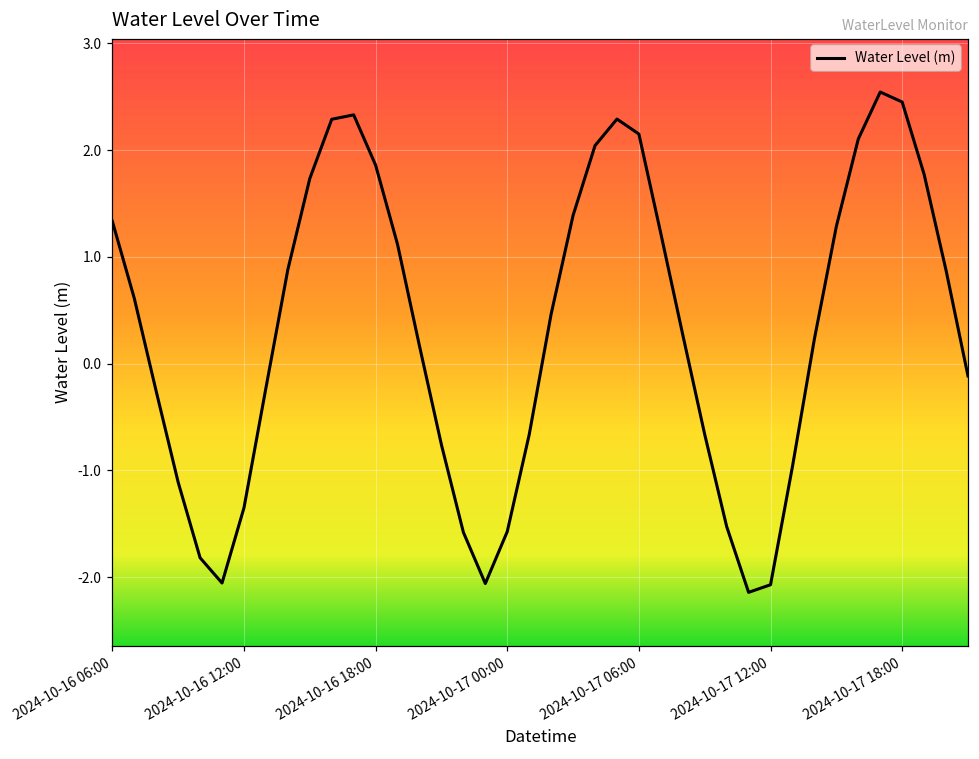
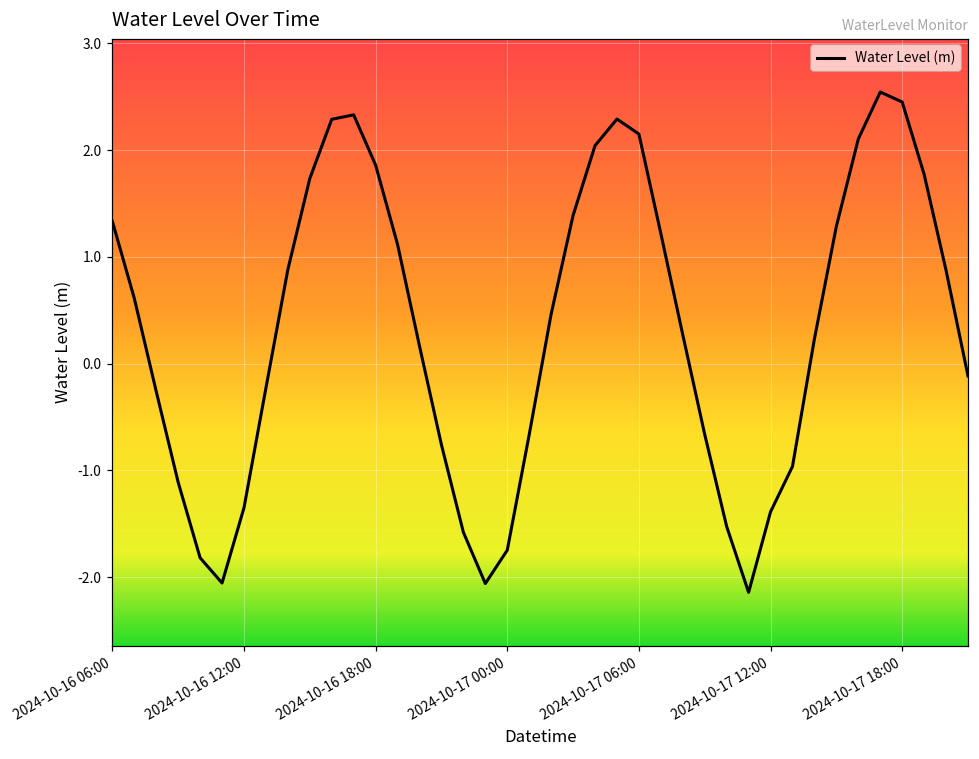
2024-10-17 00:00: -1.6 -> -1.7
2024-10-17 12:00: -2.1 -> -1.4
